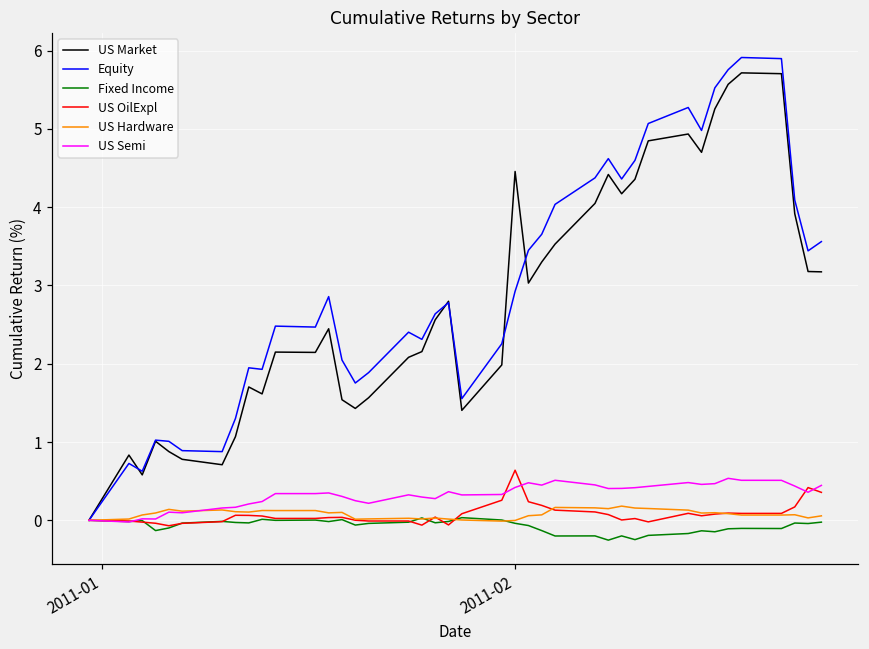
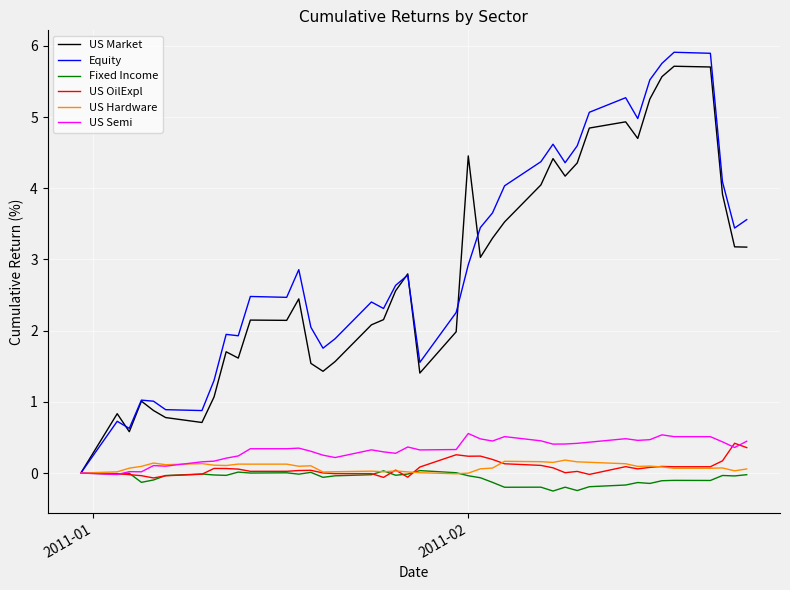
US OilExpl, 2011-02: 0.6 -> 0.2
US Semi, 2011-02: 0.4 -> 0.6
